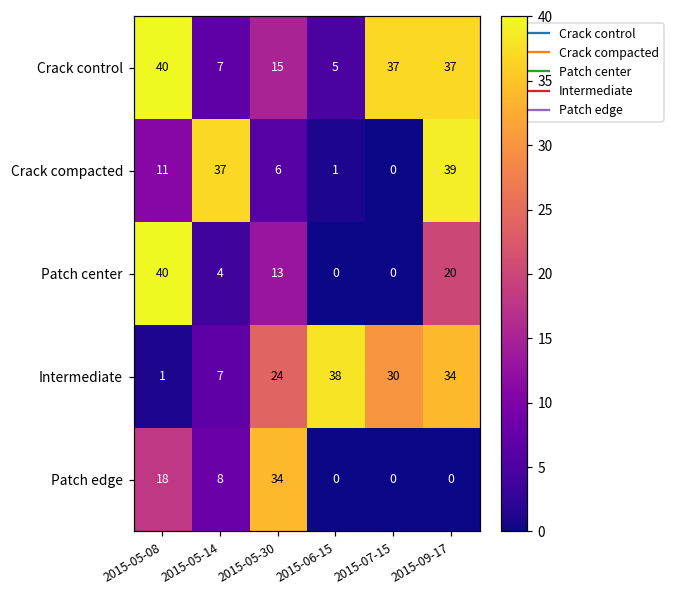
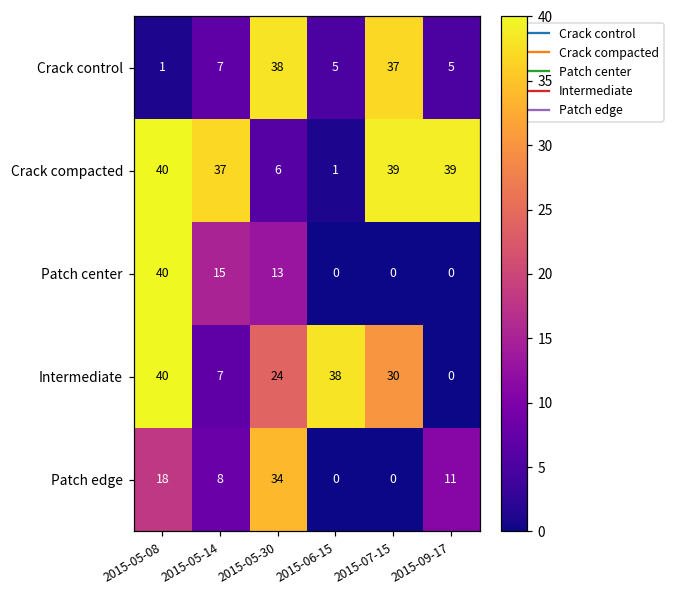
Crack control, 2015-05-08: 40 -> 1
Crack control, 2015-05-30: 15 -> 38
Crack control, 2015-09-17: 37 -> 5
Crack compacted, 2015-05-08: 11 -> 40
Crack compacted, 2015-07-15: 0 -> 39
Patch center, 2015-05-14: 4 -> 15
Patch center, 2015-09-17: 20 -> 0
Intermediate, 2015-05-08: 1 -> 40
Intermediate, 2015-09-17: 34 -> 0
Patch edge, 2015-09-17: 0 -> 11
